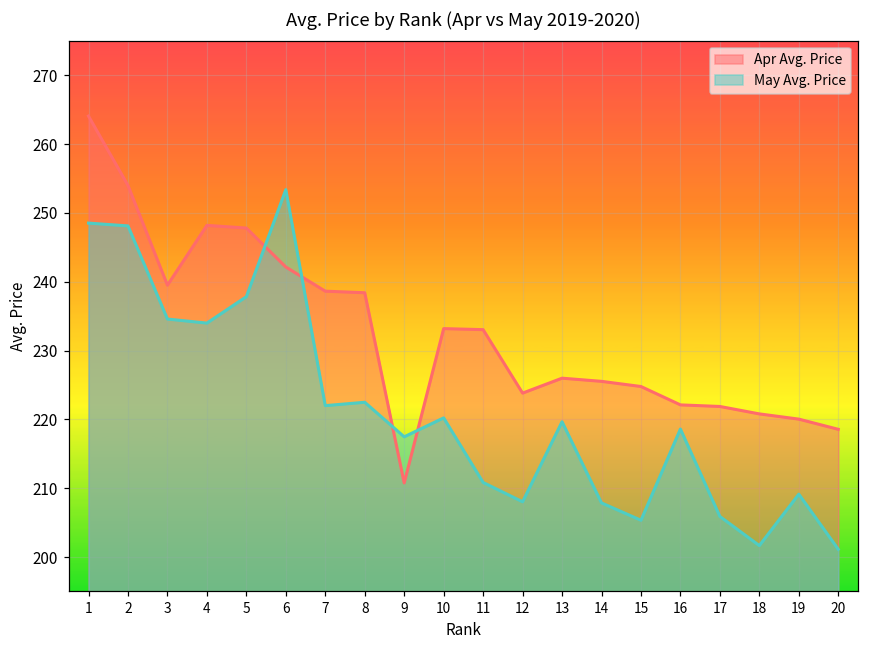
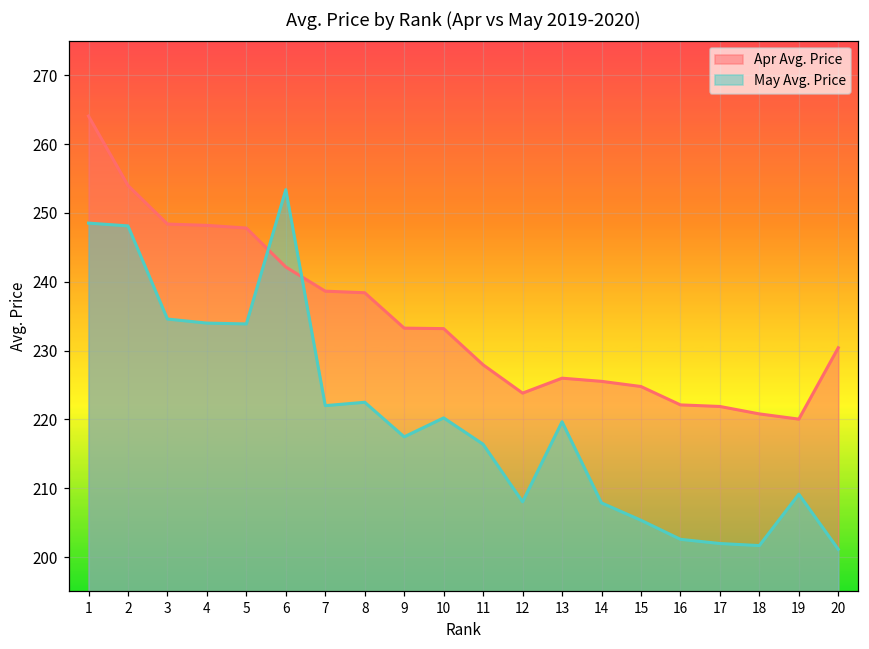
Apr Avg. Price, 3: 240 -> 248
May Avg. Price, 5: 238 -> 234
Apr Avg. Price, 9: 211 -> 233
Apr Avg. Price, 11: 233 -> 228
May Avg. Price, 11: 211 -> 216
May Avg. Price, 16: 219 -> 203
May Avg. Price, 17: 206 -> 202
Apr Avg. Price, 20: 219 -> 230
